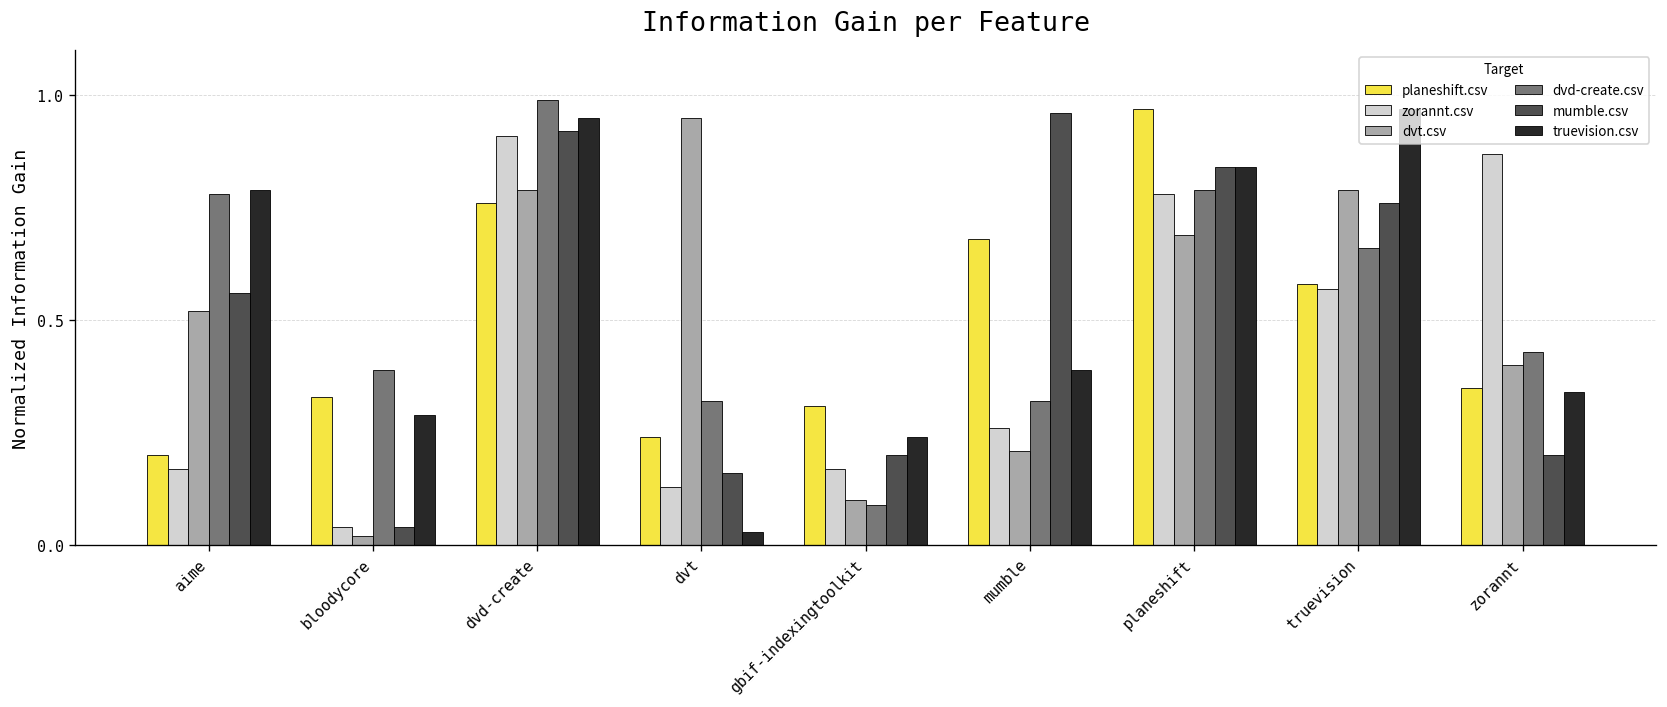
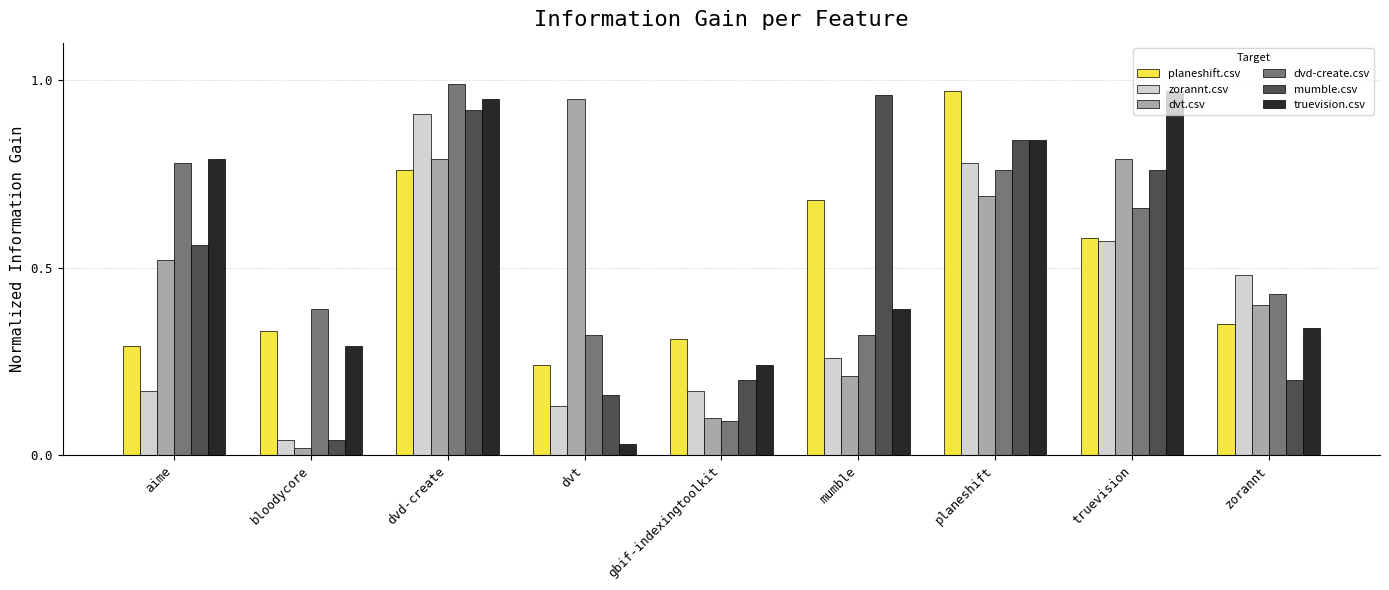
planeshift.csv, aime: 0.20 -> 0.29
dvd-create.csv, planeshift: 0.79 -> 0.76
zorannt.csv, zorannt: 0.87 -> 0.48
